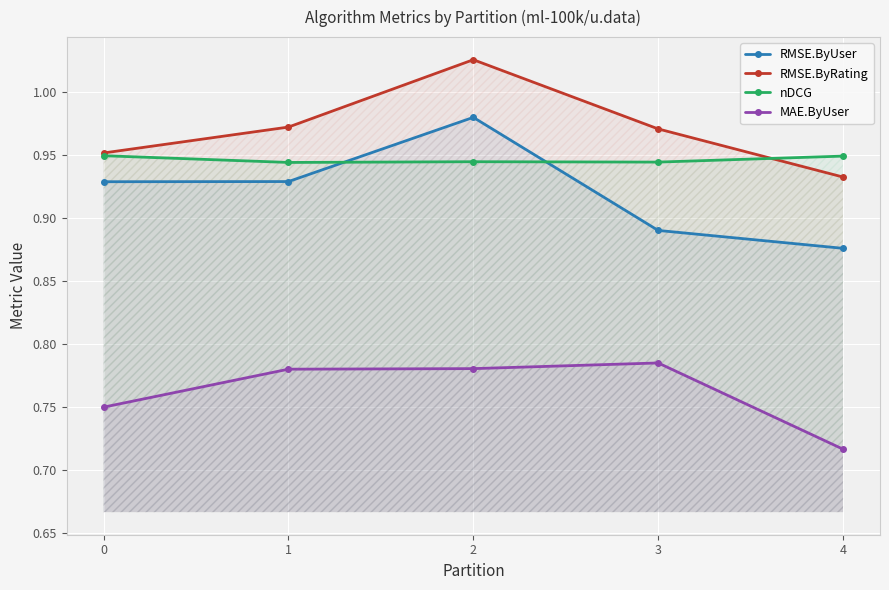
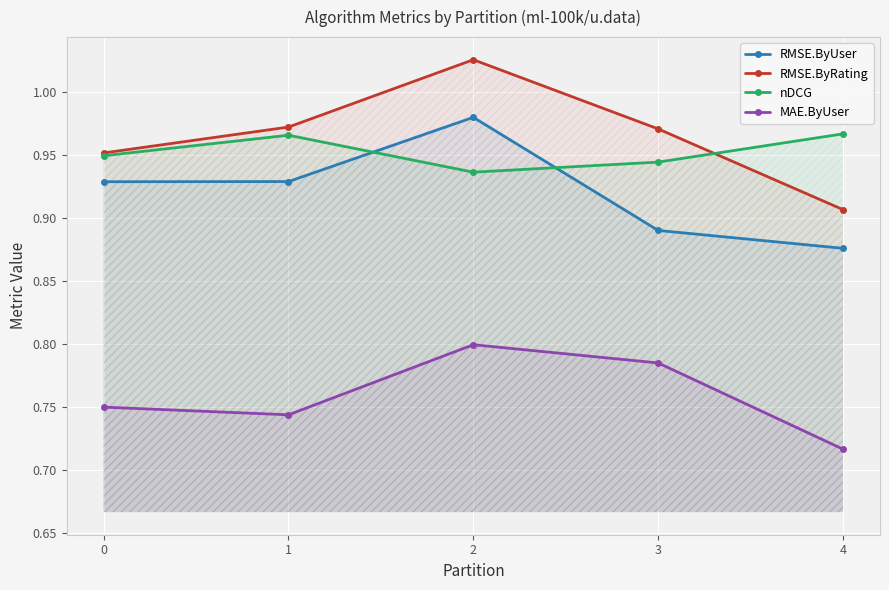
nDCG, 1: 0.944 -> 0.966
MAE.ByUser, 1: 0.780 -> 0.744
nDCG, 2: 0.945 -> 0.937
MAE.ByUser, 2: 0.781 -> 0.800
RMSE.ByRating, 4: 0.933 -> 0.907
nDCG, 4: 0.949 -> 0.967
